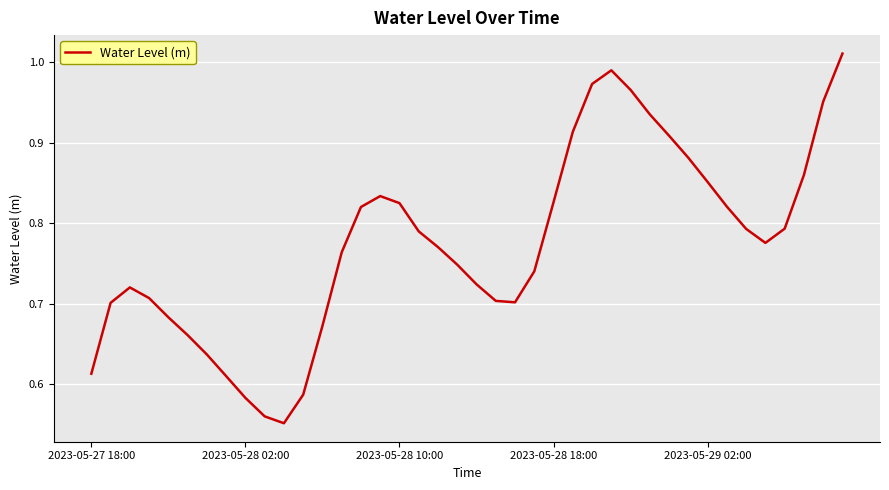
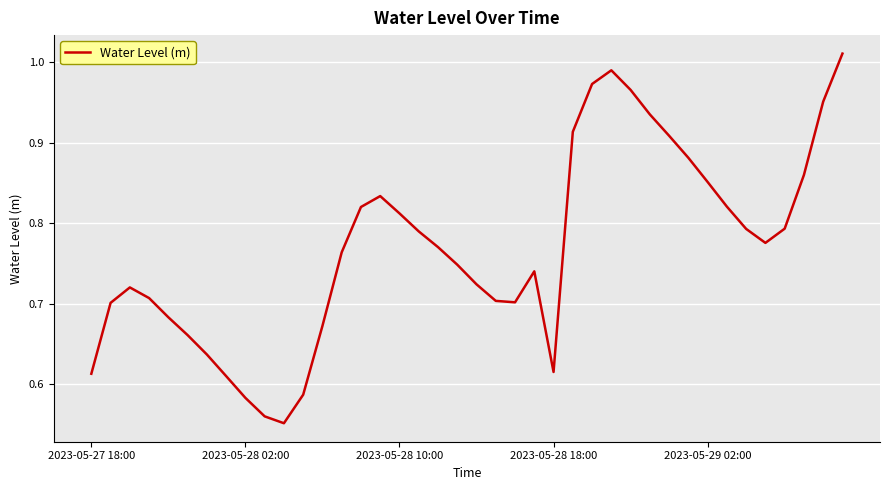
2023-05-28 10:00: 0.82 -> 0.81
2023-05-28 18:00: 0.83 -> 0.62
